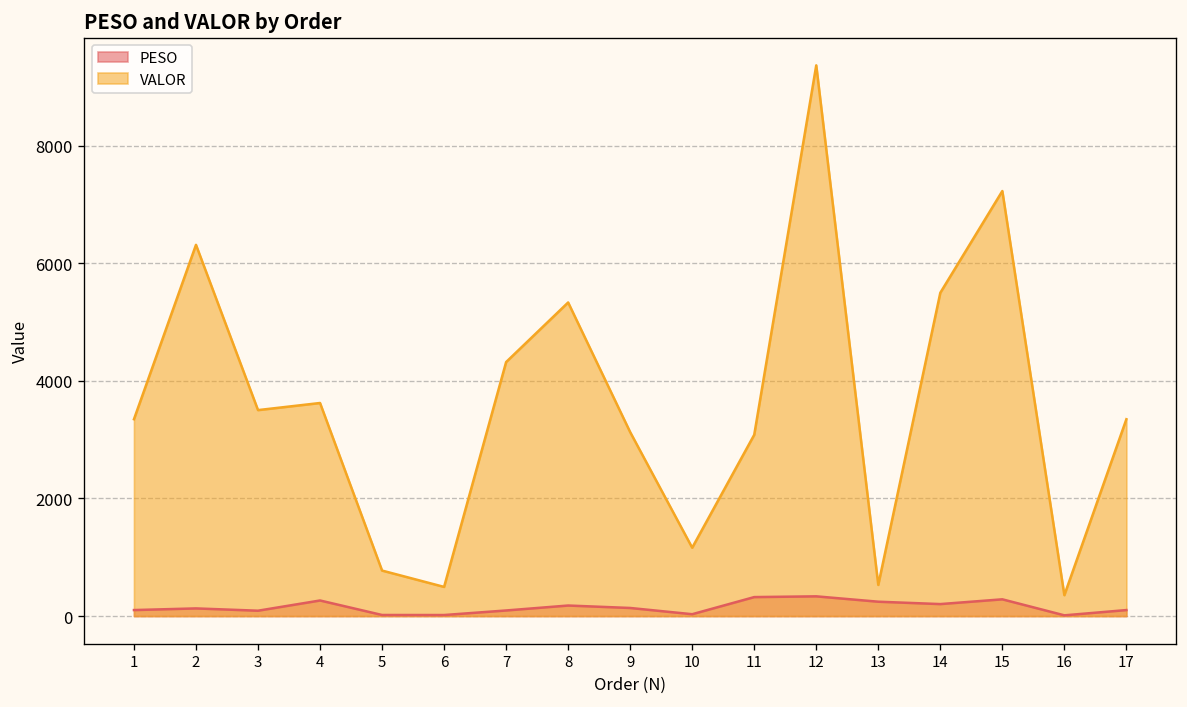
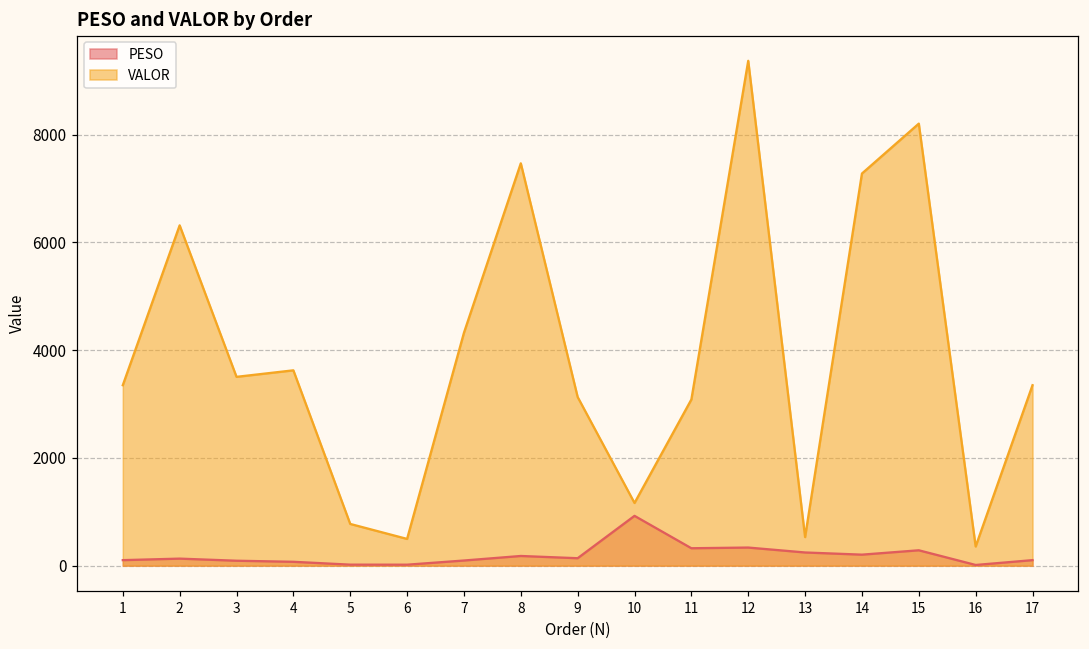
PESO, 4: 300 -> 100
VALOR, 8: 5300 -> 7500
PESO, 10: 0 -> 900
VALOR, 14: 5500 -> 7300
VALOR, 15: 7200 -> 8200
